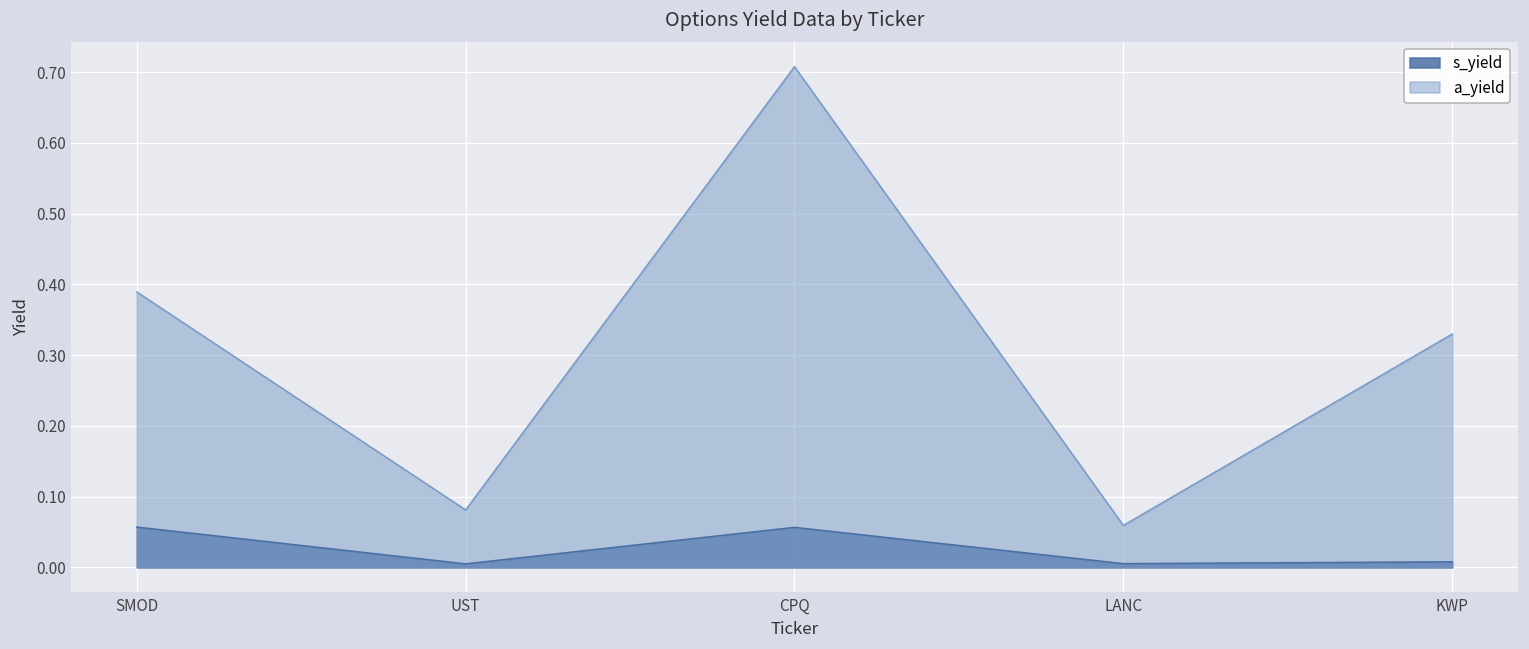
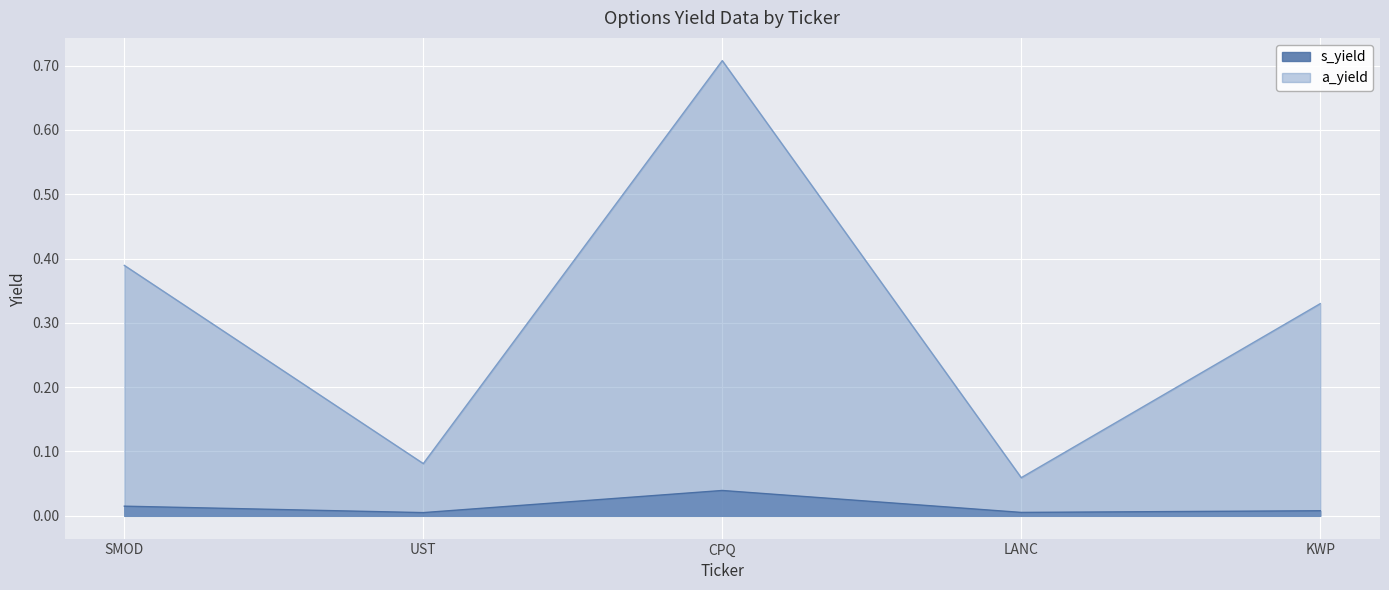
s_yield, SMOD: 0.06 -> 0.02
s_yield, CPQ: 0.06 -> 0.04
